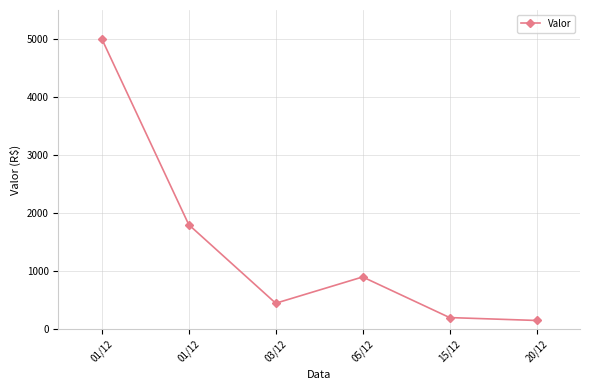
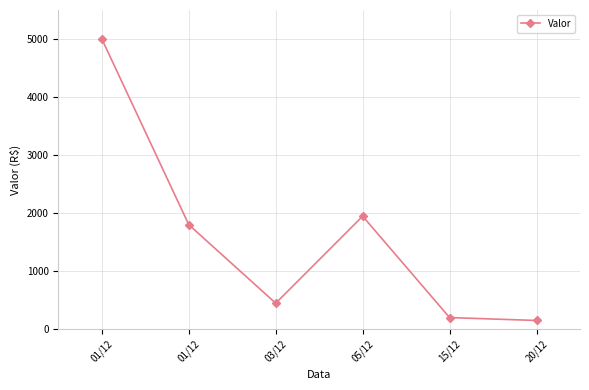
05/12: 900 -> 1900
